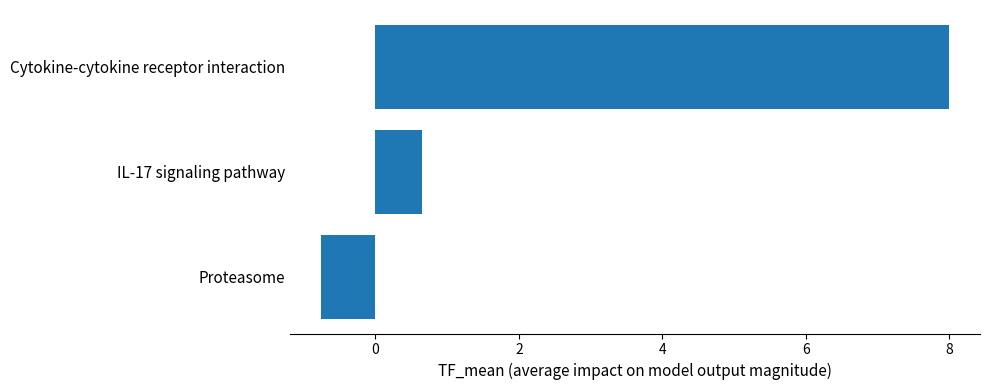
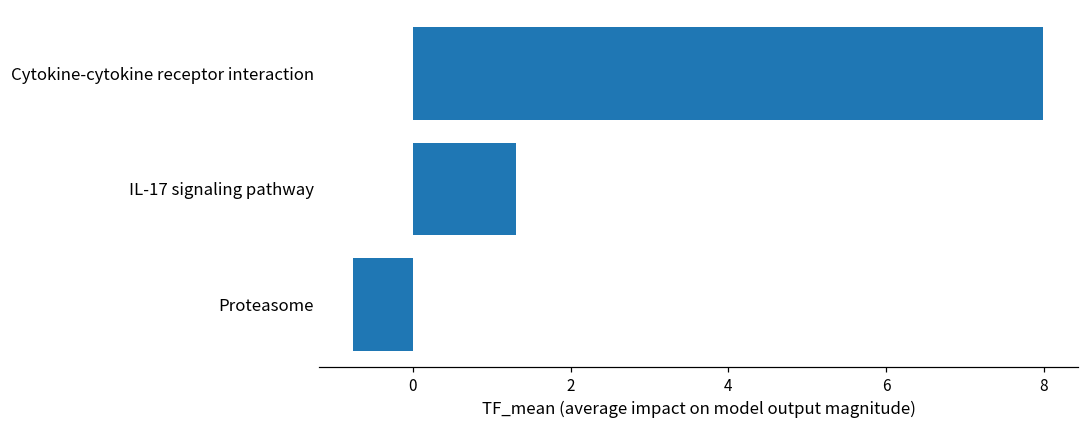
IL-17 signaling pathway: 0.7 -> 1.3
